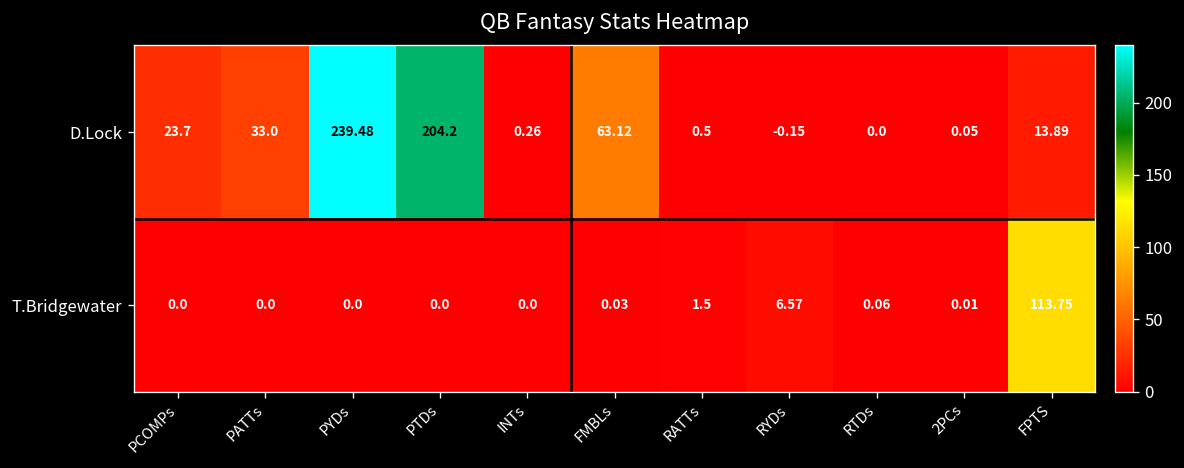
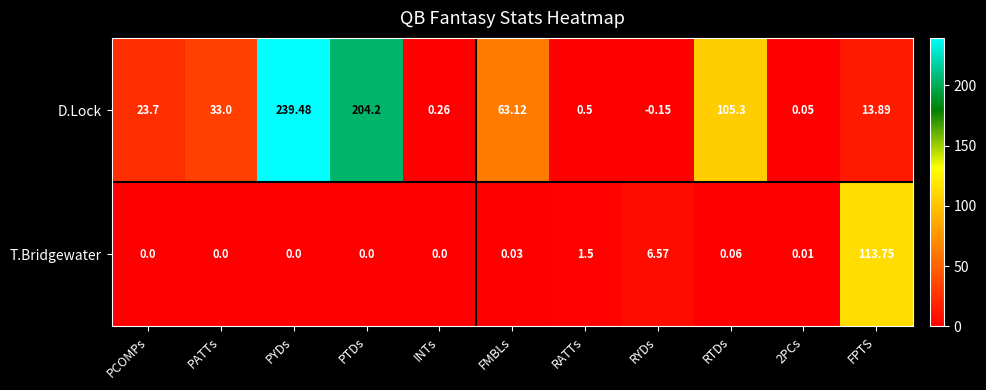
D.Lock, RTDs: 0.0 -> 105.3
